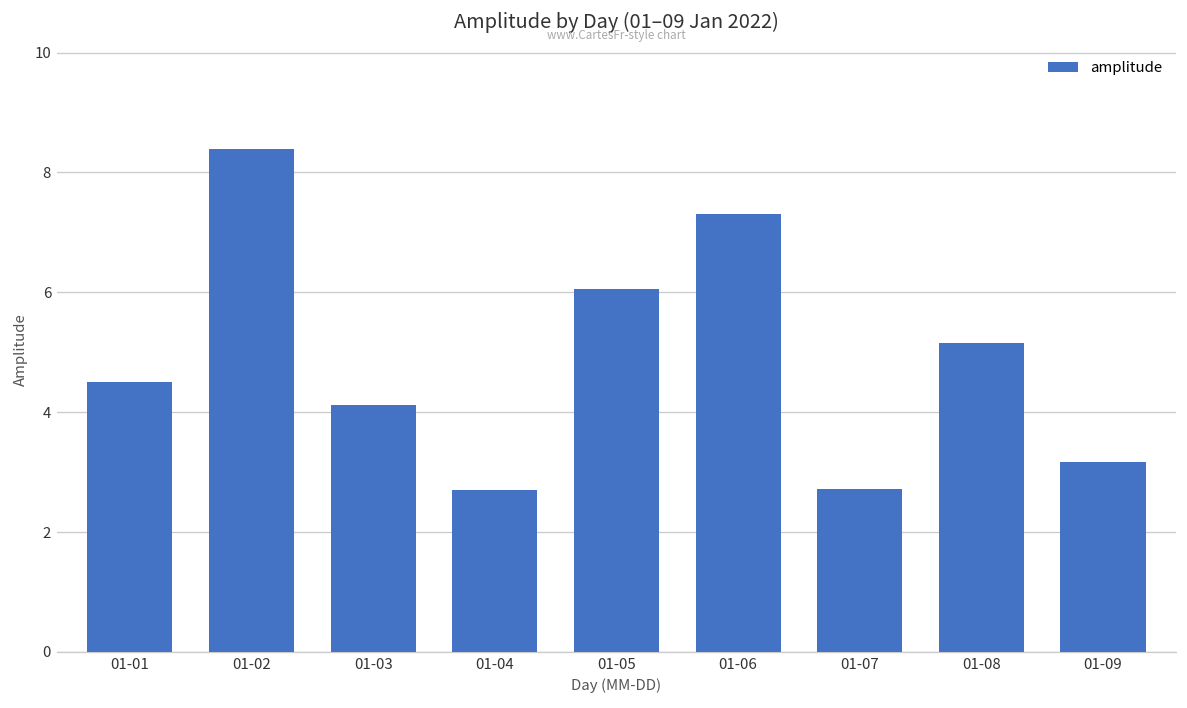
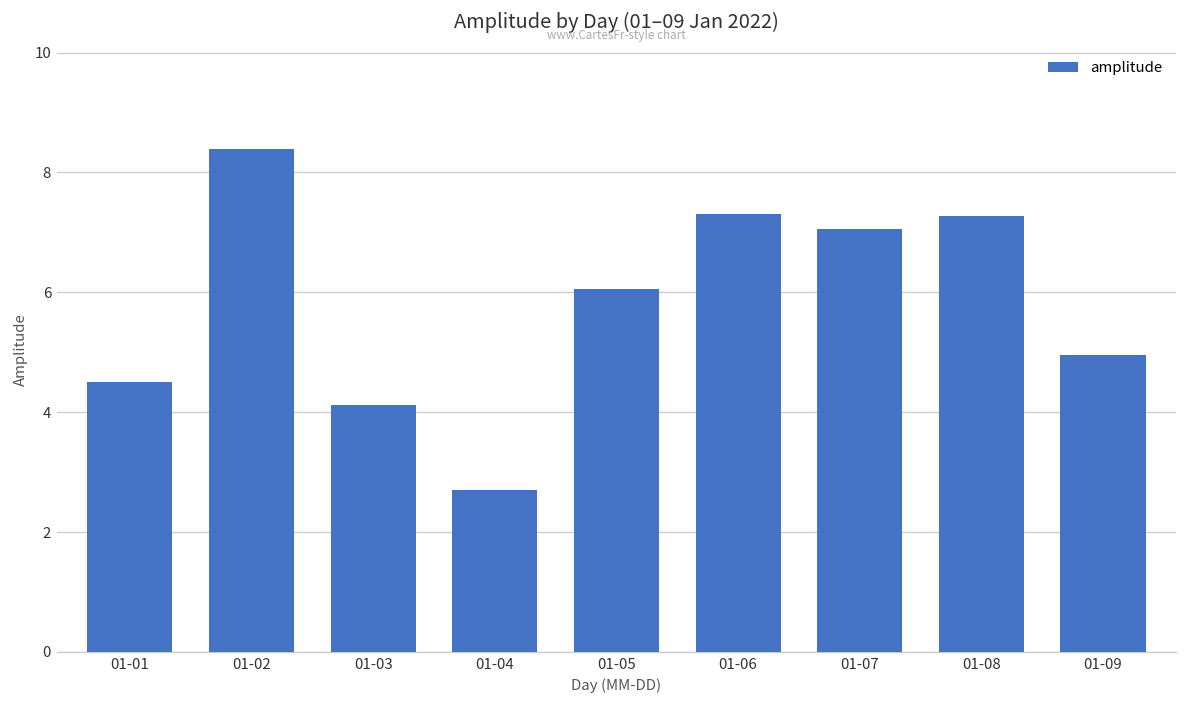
01-07: 2.7 -> 7.1
01-08: 5.2 -> 7.3
01-09: 3.2 -> 5.0
